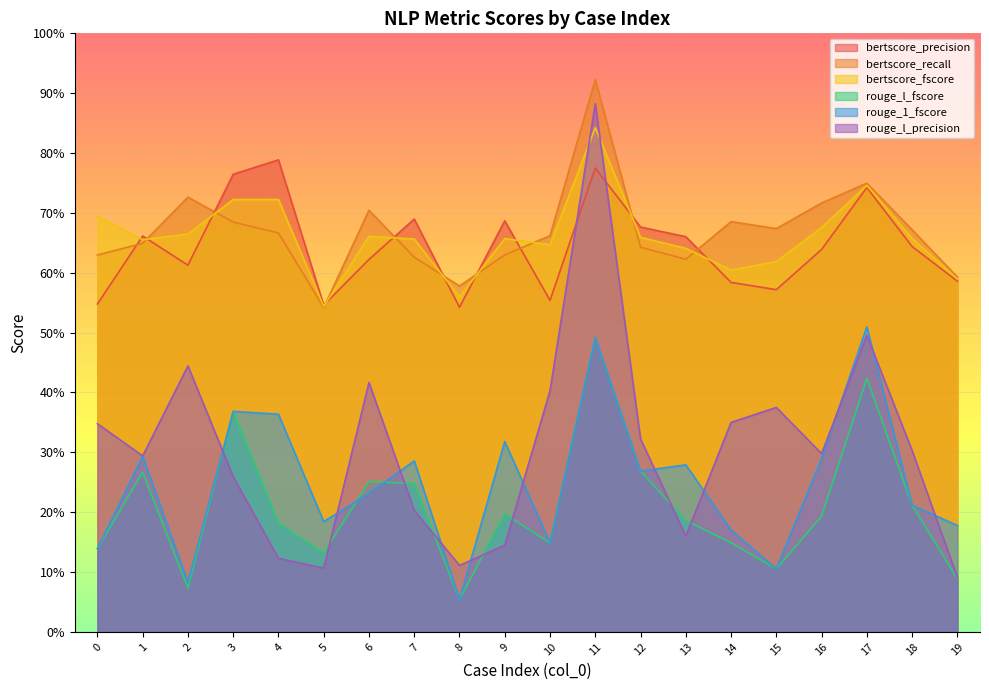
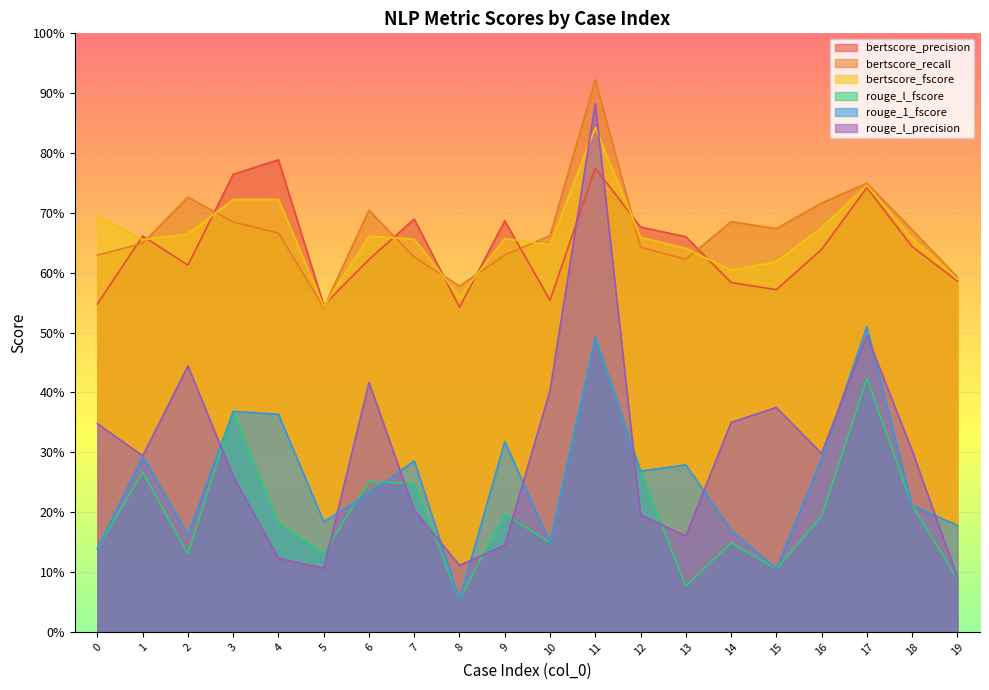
rouge_l_fscore, 2: 7% -> 13%
rouge_1_fscore, 2: 8% -> 16%
rouge_l_precision, 12: 32% -> 20%
rouge_l_fscore, 13: 19% -> 8%
